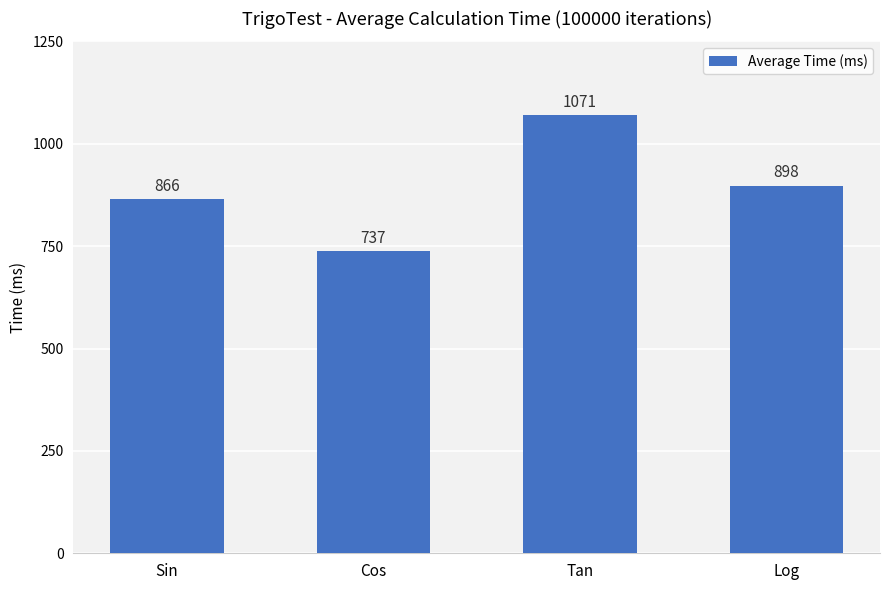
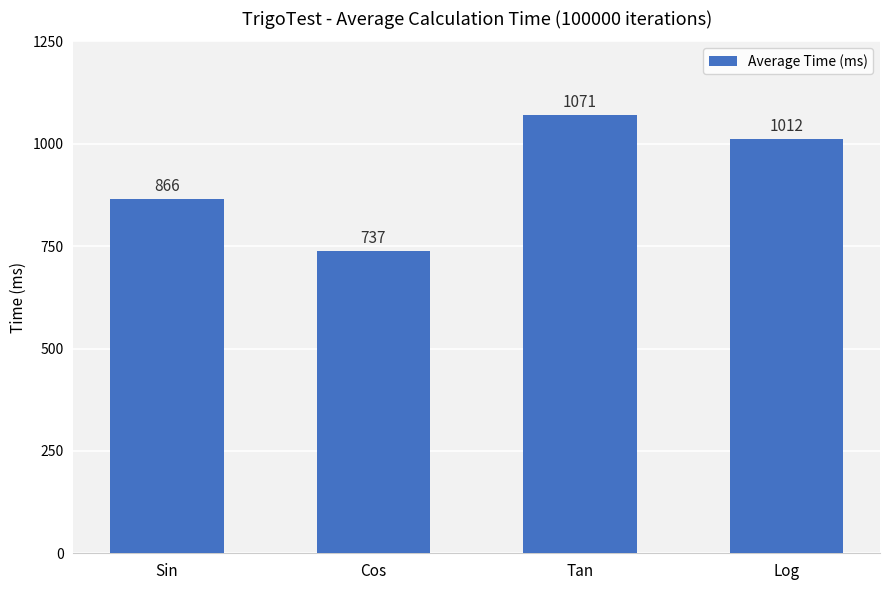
Log: 898 -> 1012
